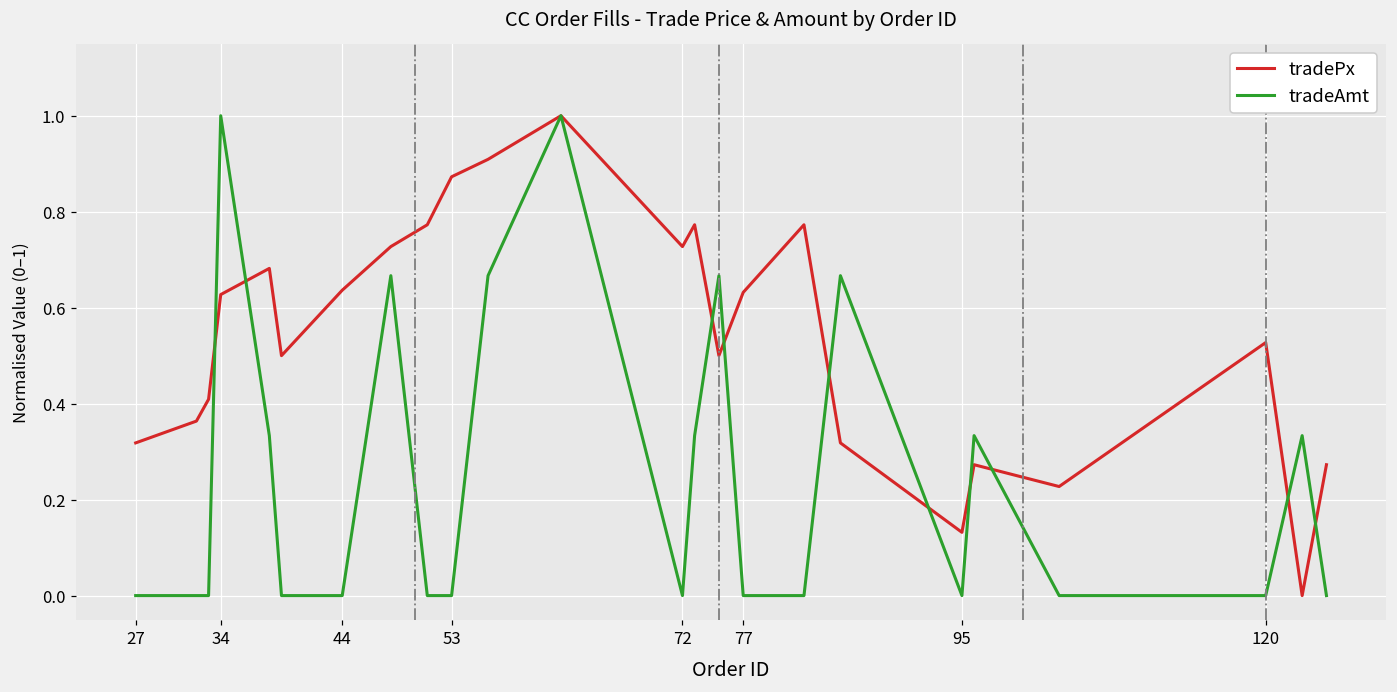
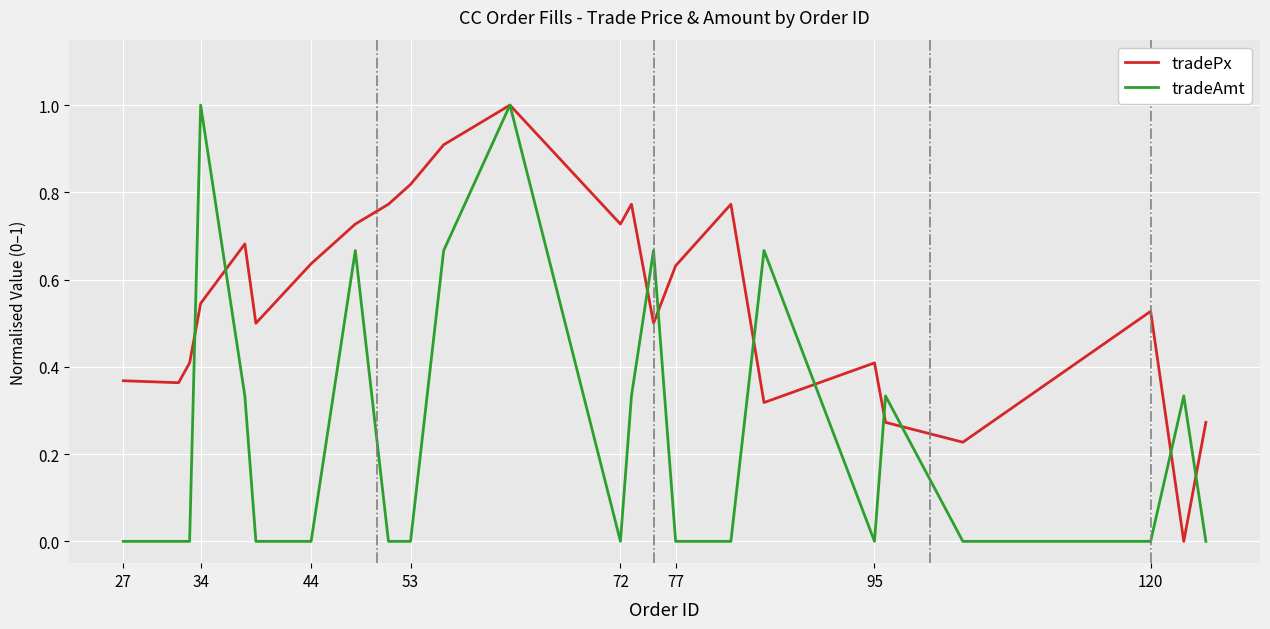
tradePx, 27: 0.32 -> 0.37
tradePx, 34: 0.63 -> 0.55
tradePx, 53: 0.87 -> 0.82
tradePx, 95: 0.13 -> 0.41
